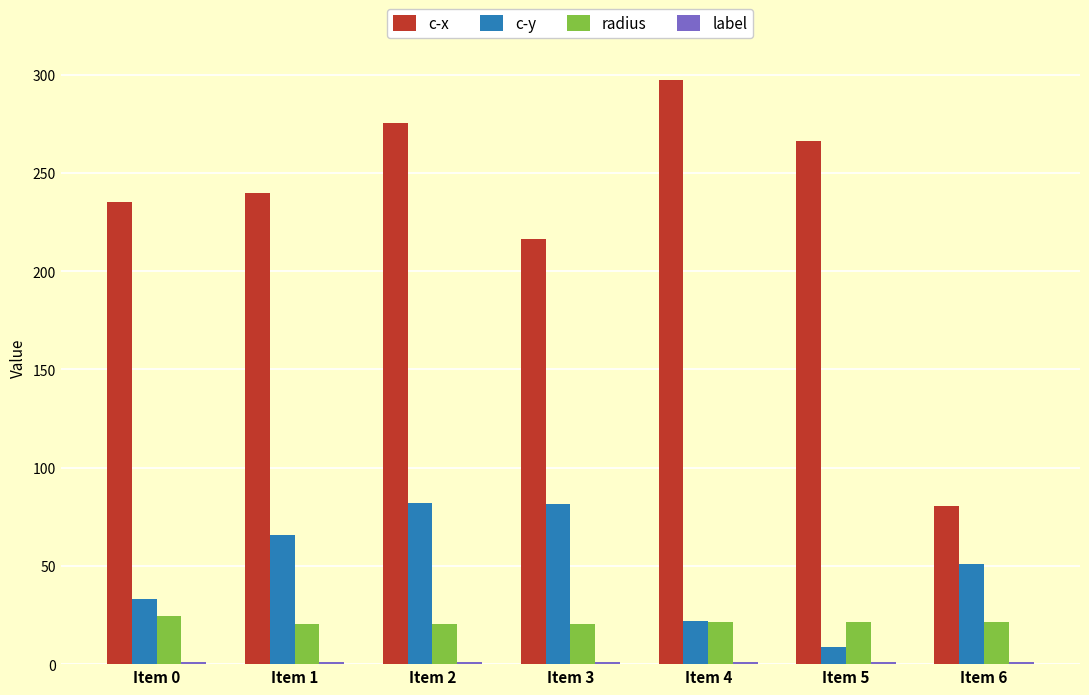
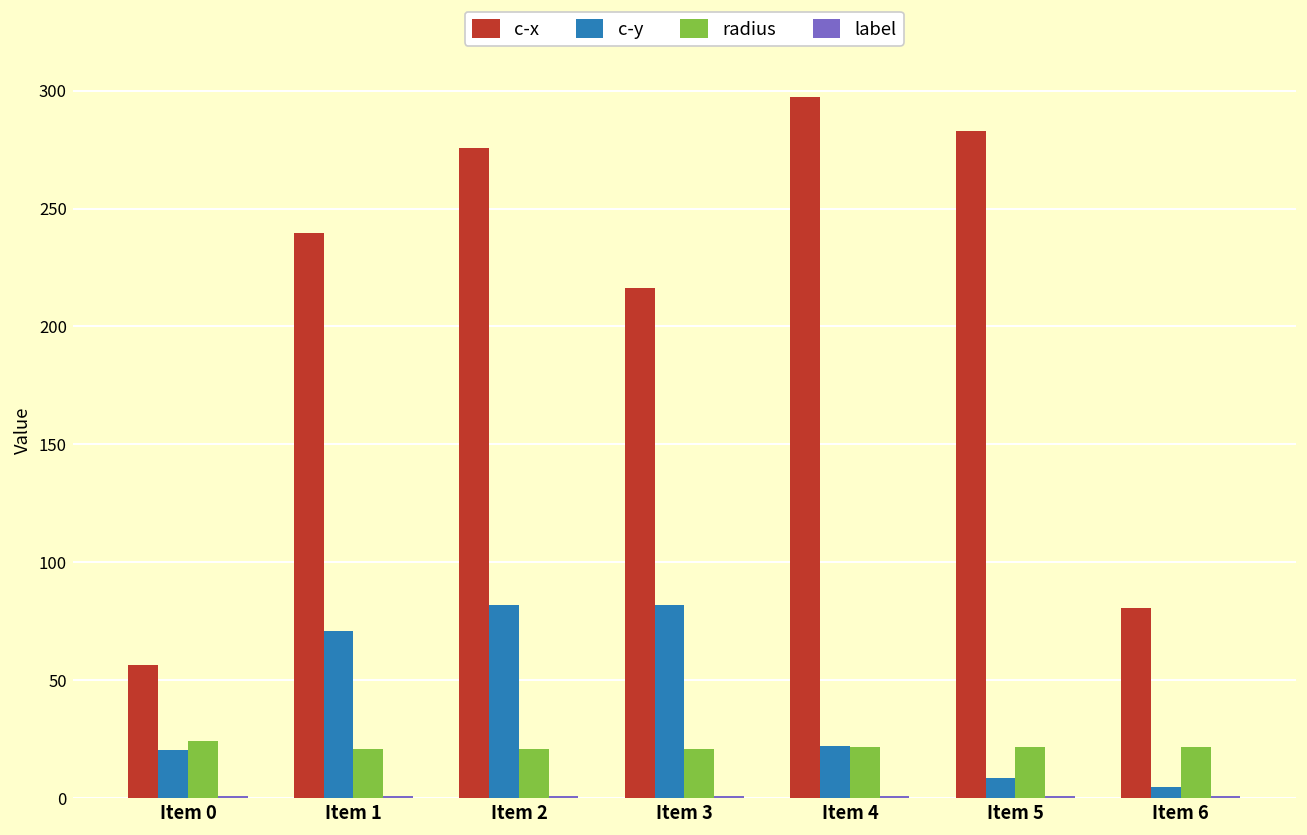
c-x, Item 0: 235 -> 57
c-y, Item 0: 33 -> 20
c-y, Item 1: 66 -> 71
c-x, Item 5: 266 -> 283
c-y, Item 6: 51 -> 4
